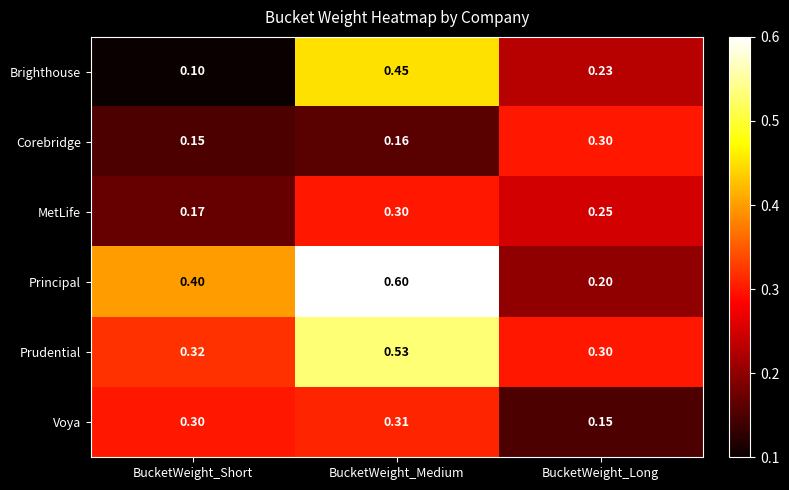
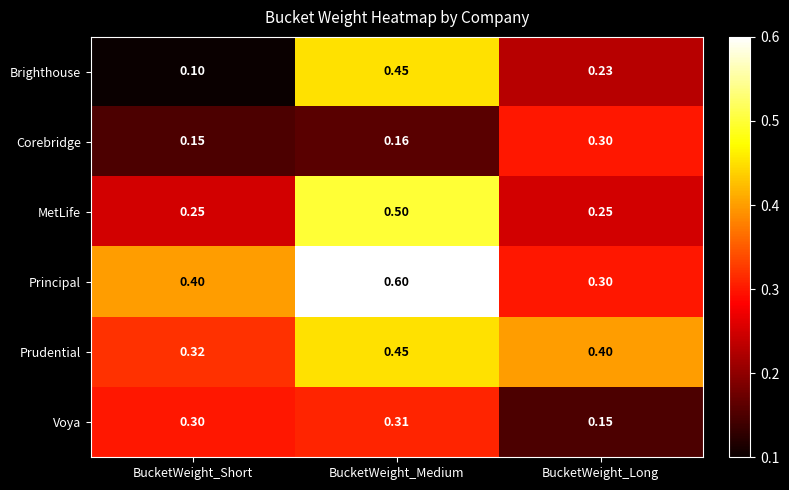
MetLife, BucketWeight_Short: 0.17 -> 0.25
MetLife, BucketWeight_Medium: 0.30 -> 0.50
Principal, BucketWeight_Long: 0.20 -> 0.30
Prudential, BucketWeight_Medium: 0.53 -> 0.45
Prudential, BucketWeight_Long: 0.30 -> 0.40
